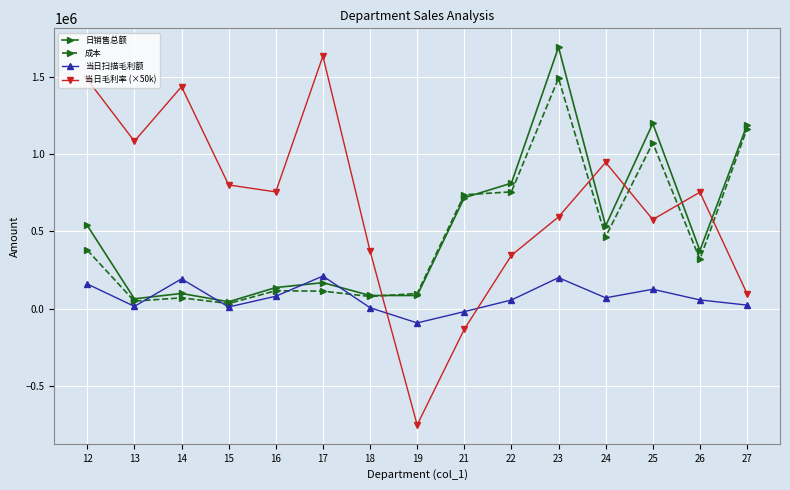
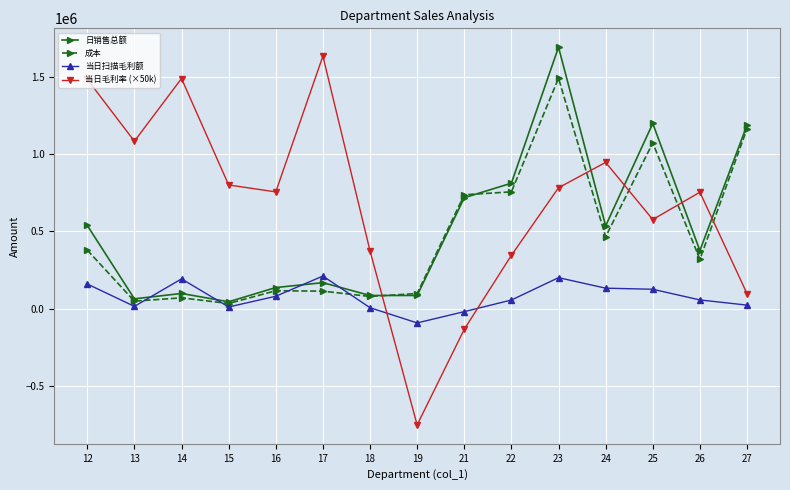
当日毛利率 (×50k), 14: 1440000 -> 1490000
当日毛利率 (×50k), 23: 590000 -> 780000
当日扫描毛利额, 24: 70000 -> 130000
